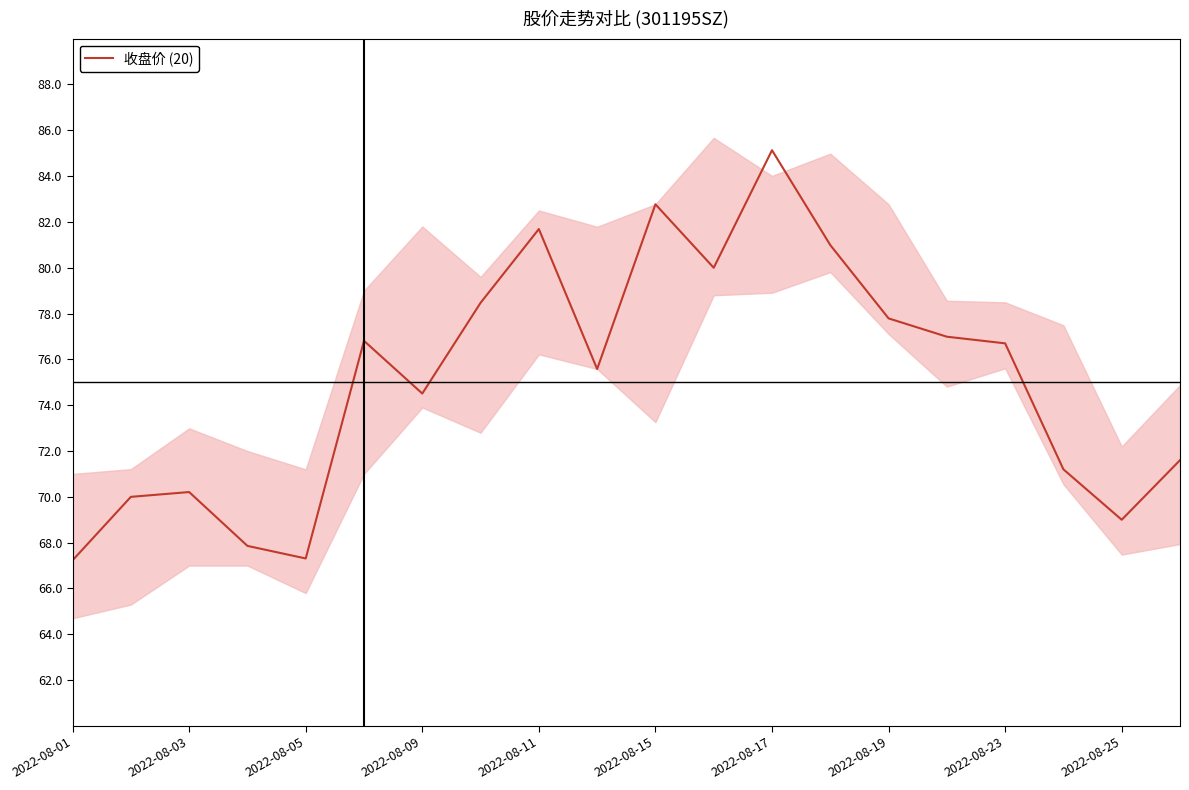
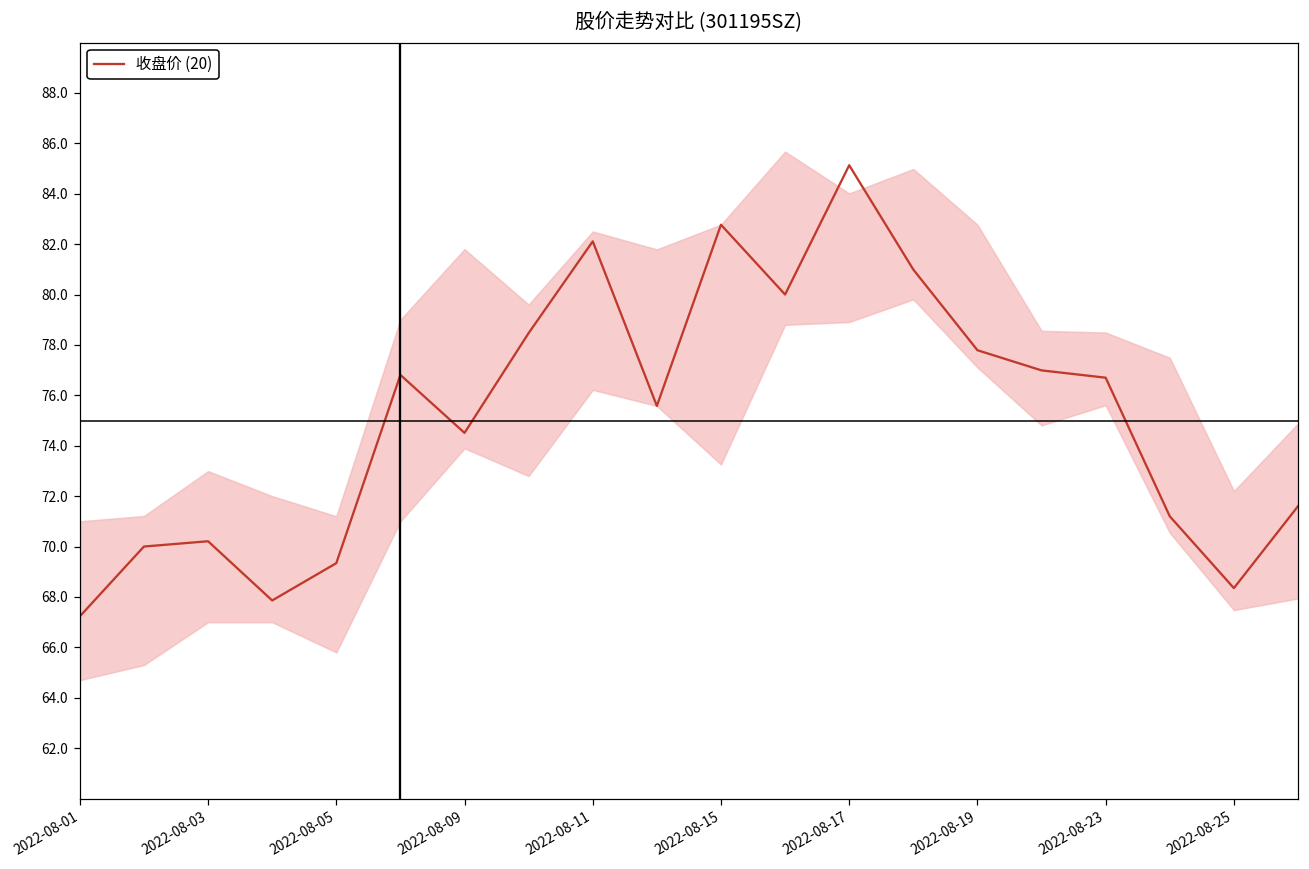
收盘价 (20), 2022-08-05: 67.3 -> 69.3
收盘价 (20), 2022-08-11: 81.7 -> 82.1
收盘价 (20), 2022-08-25: 69.0 -> 68.4
